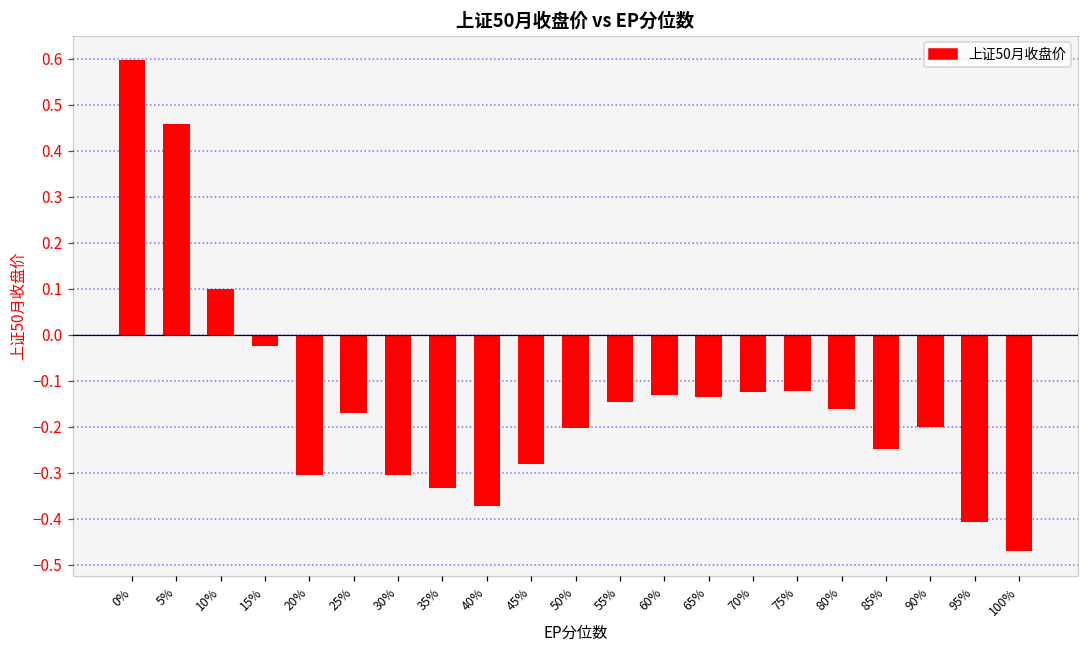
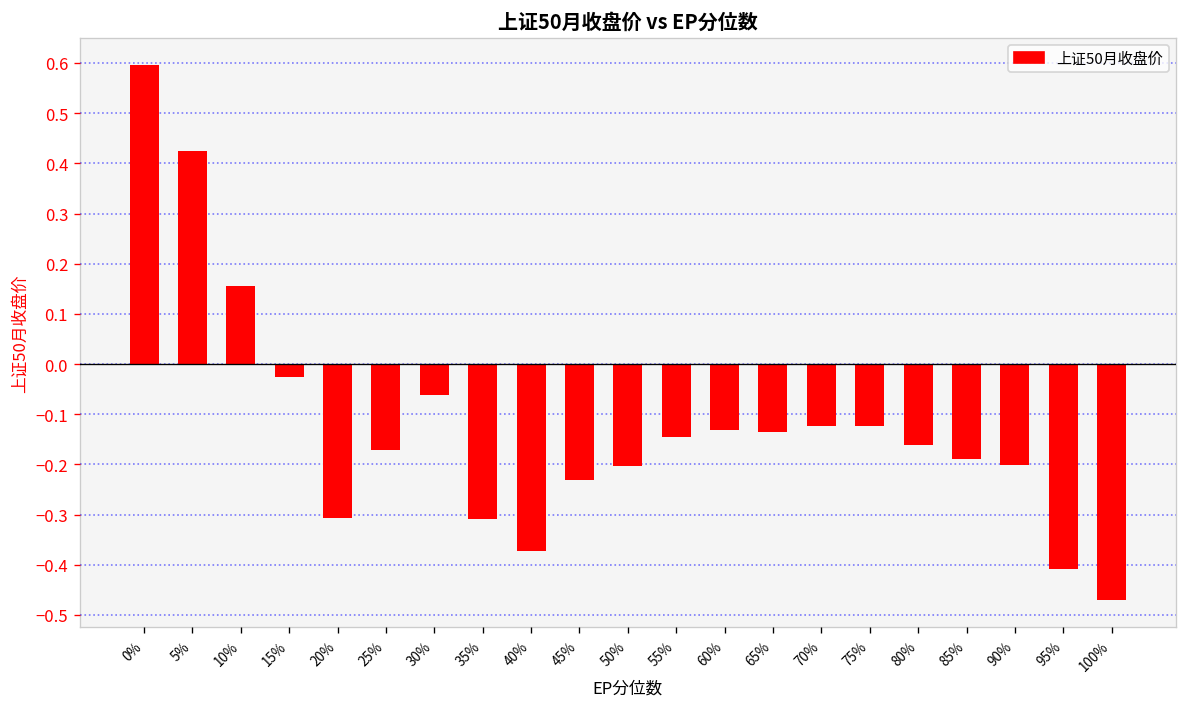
5%: 0.46 -> 0.43
10%: 0.10 -> 0.15
30%: -0.31 -> -0.06
35%: -0.33 -> -0.31
45%: -0.28 -> -0.23
85%: -0.25 -> -0.19
